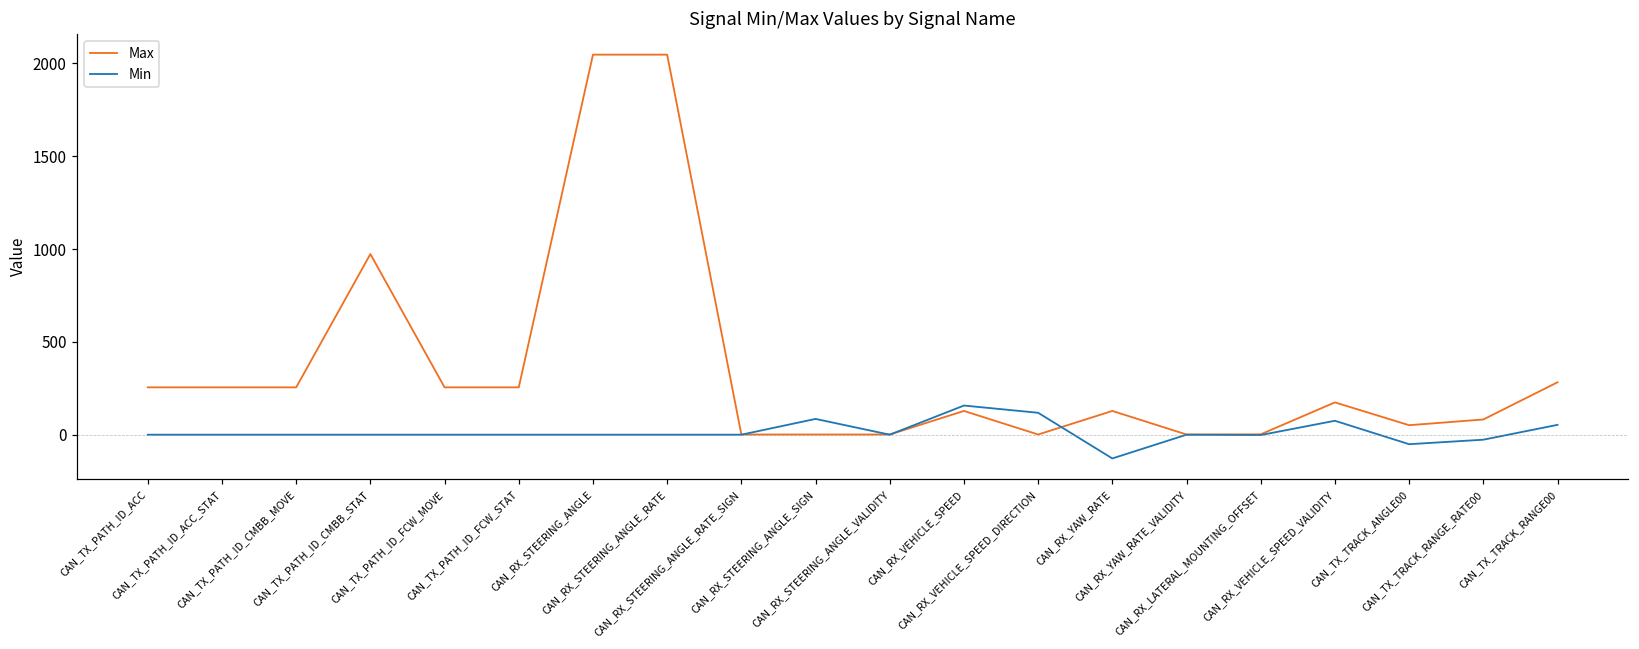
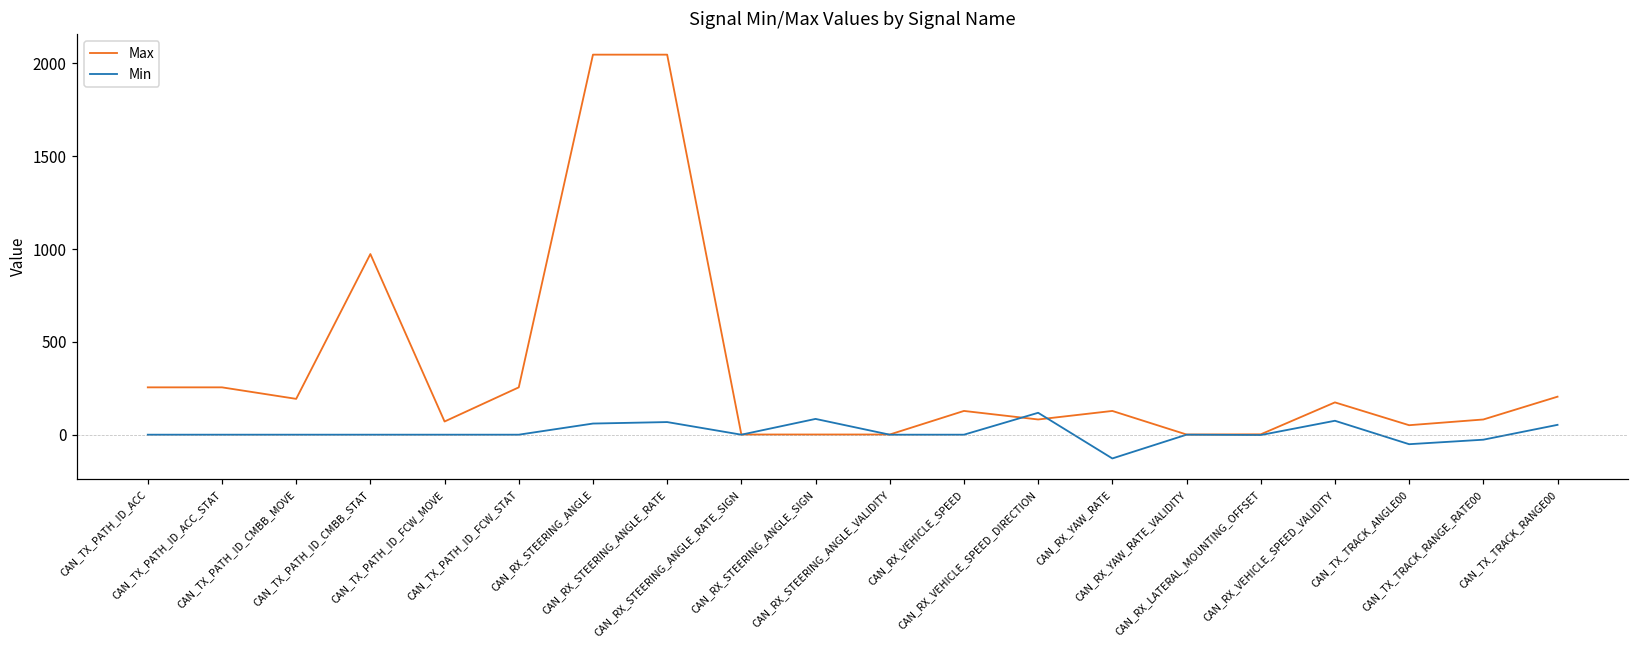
Max, CAN_TX_PATH_ID_CMBB_MOVE: 260 -> 190
Max, CAN_TX_PATH_ID_FCW_MOVE: 260 -> 70
Min, CAN_RX_STEERING_ANGLE: 0 -> 60
Min, CAN_RX_STEERING_ANGLE_RATE: 0 -> 70
Min, CAN_RX_VEHICLE_SPEED: 160 -> 0
Max, CAN_RX_VEHICLE_SPEED_DIRECTION: 0 -> 80
Max, CAN_TX_TRACK_RANGE00: 280 -> 200
